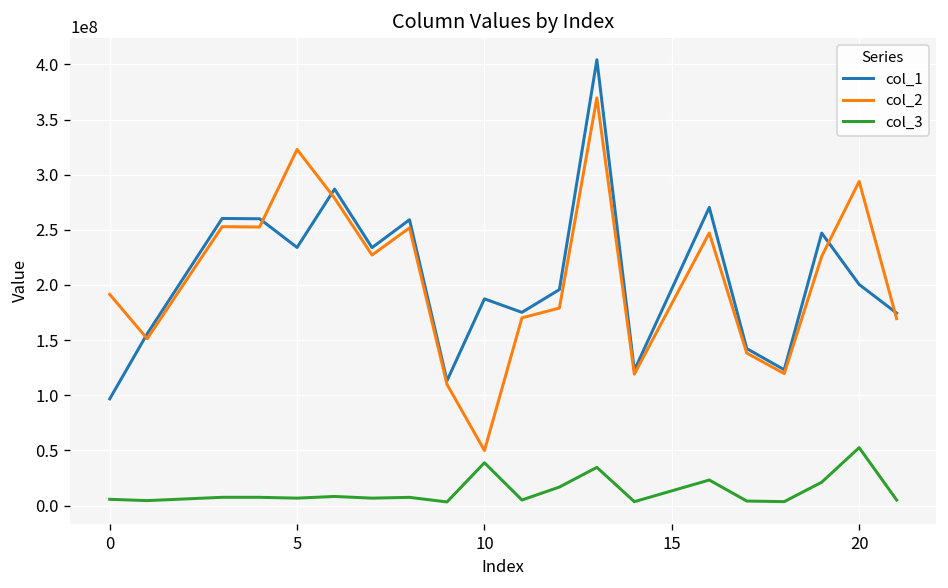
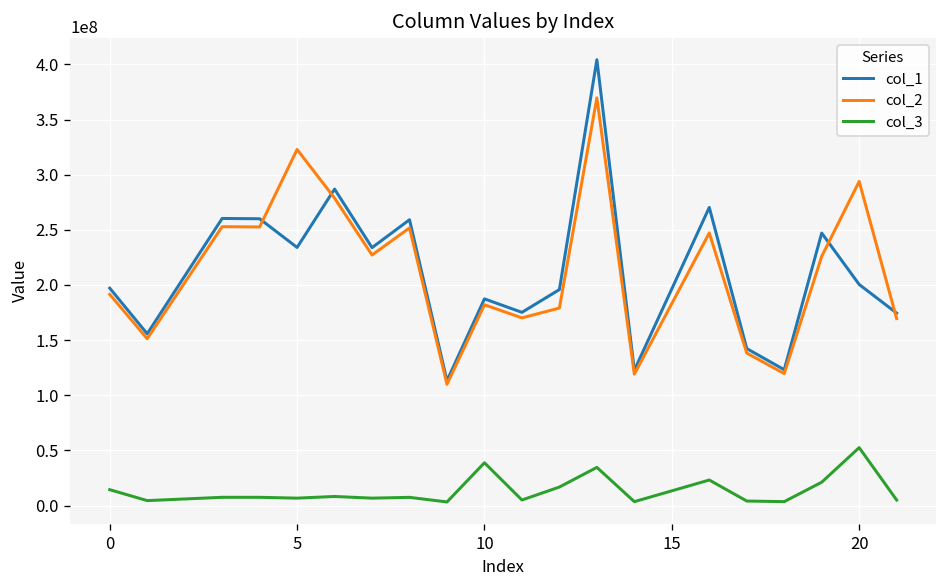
col_1, 0: 100000000 -> 200000000
col_3, 0: 6000000 -> 14000000
col_2, 10: 50000000 -> 180000000
